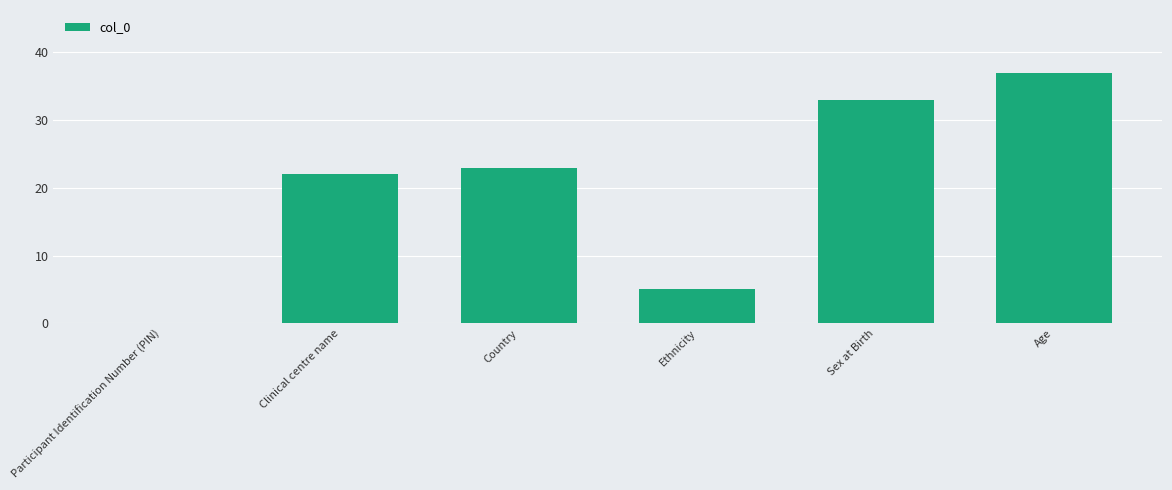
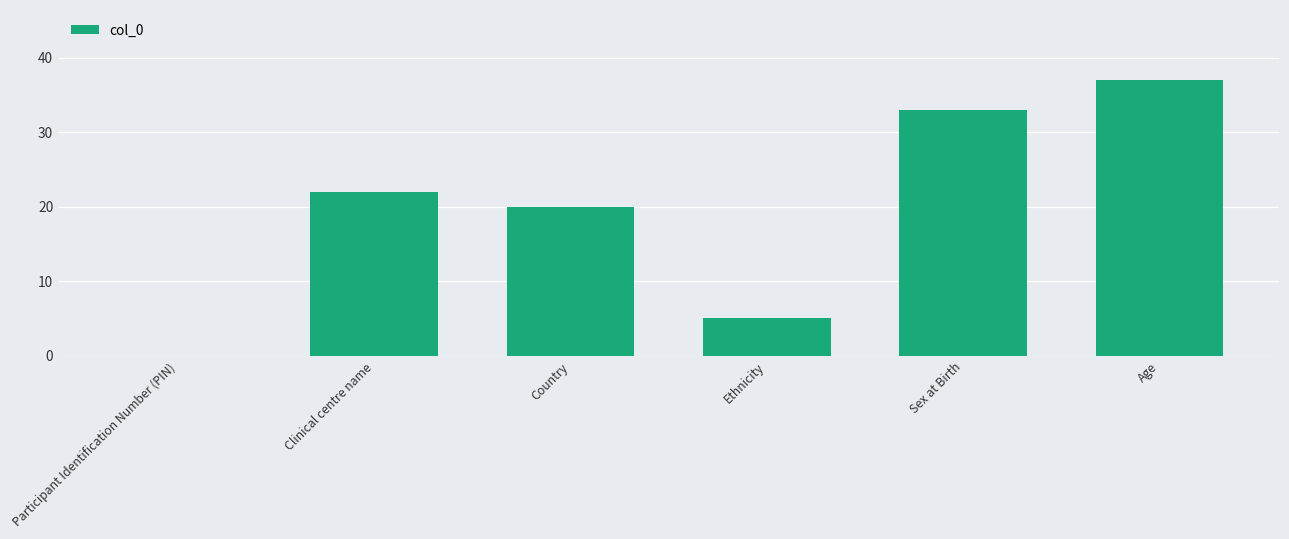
Country: 23 -> 20
